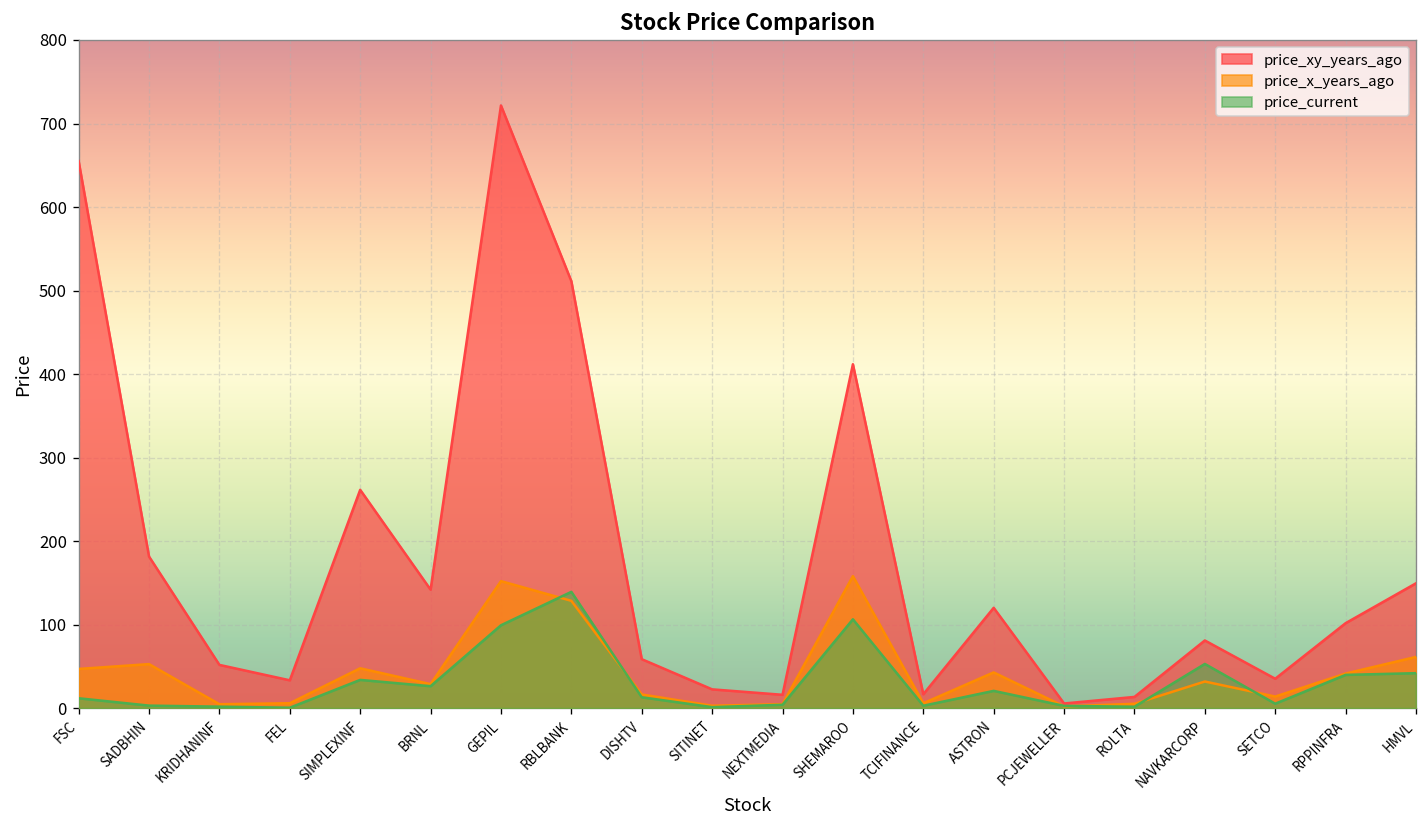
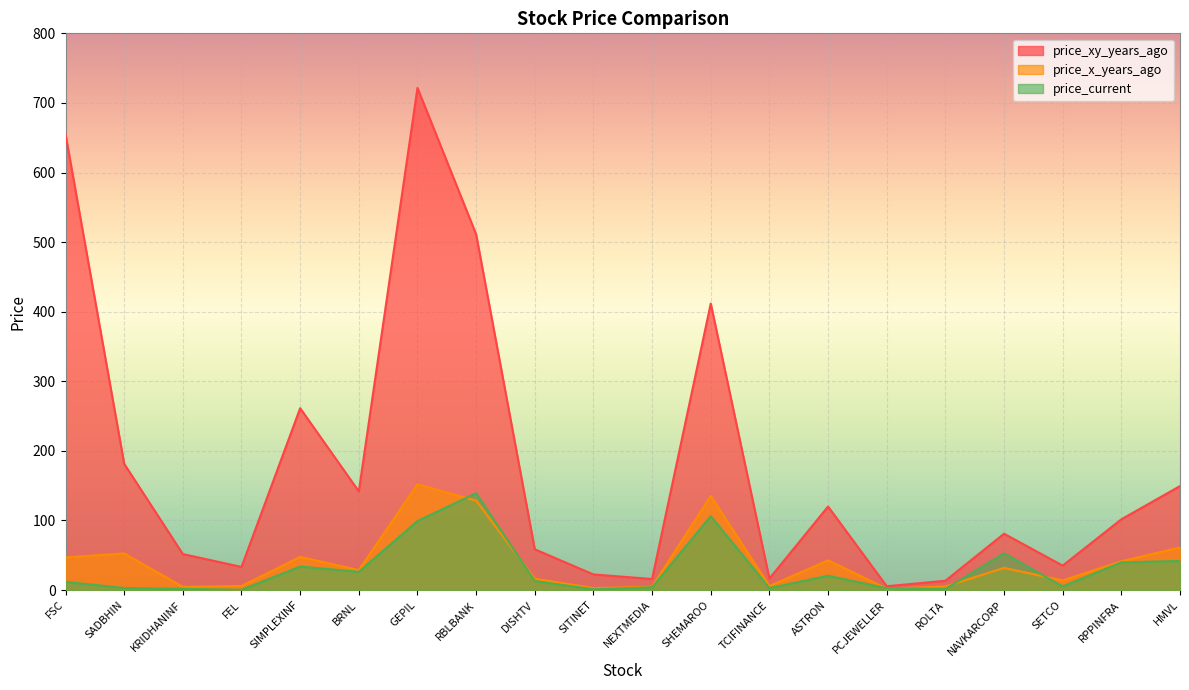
price_x_years_ago, SHEMAROO: 160 -> 140
